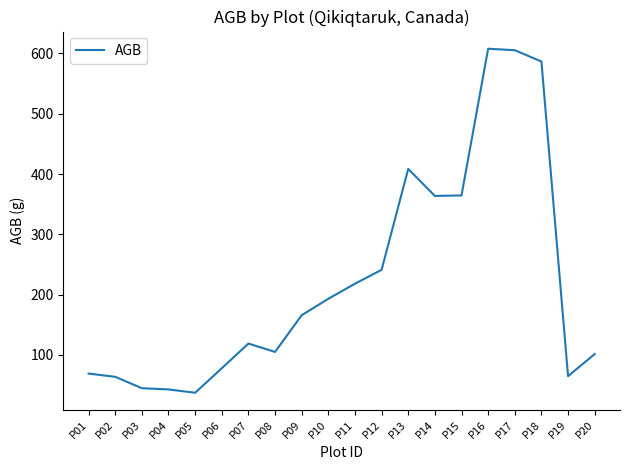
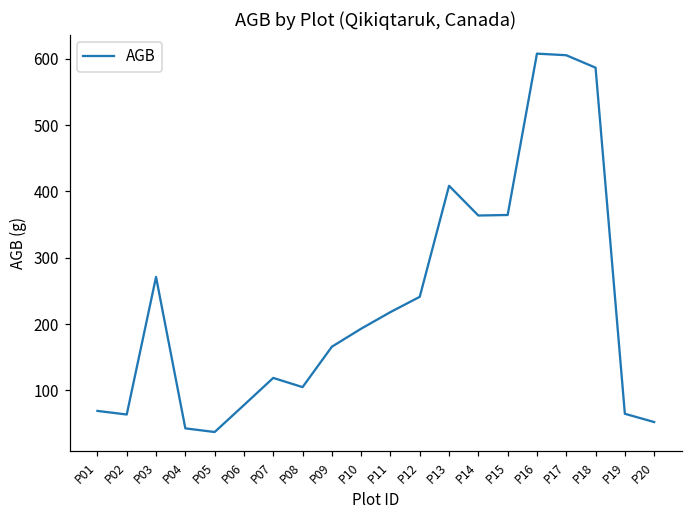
P03: 40 -> 270
P20: 100 -> 50
